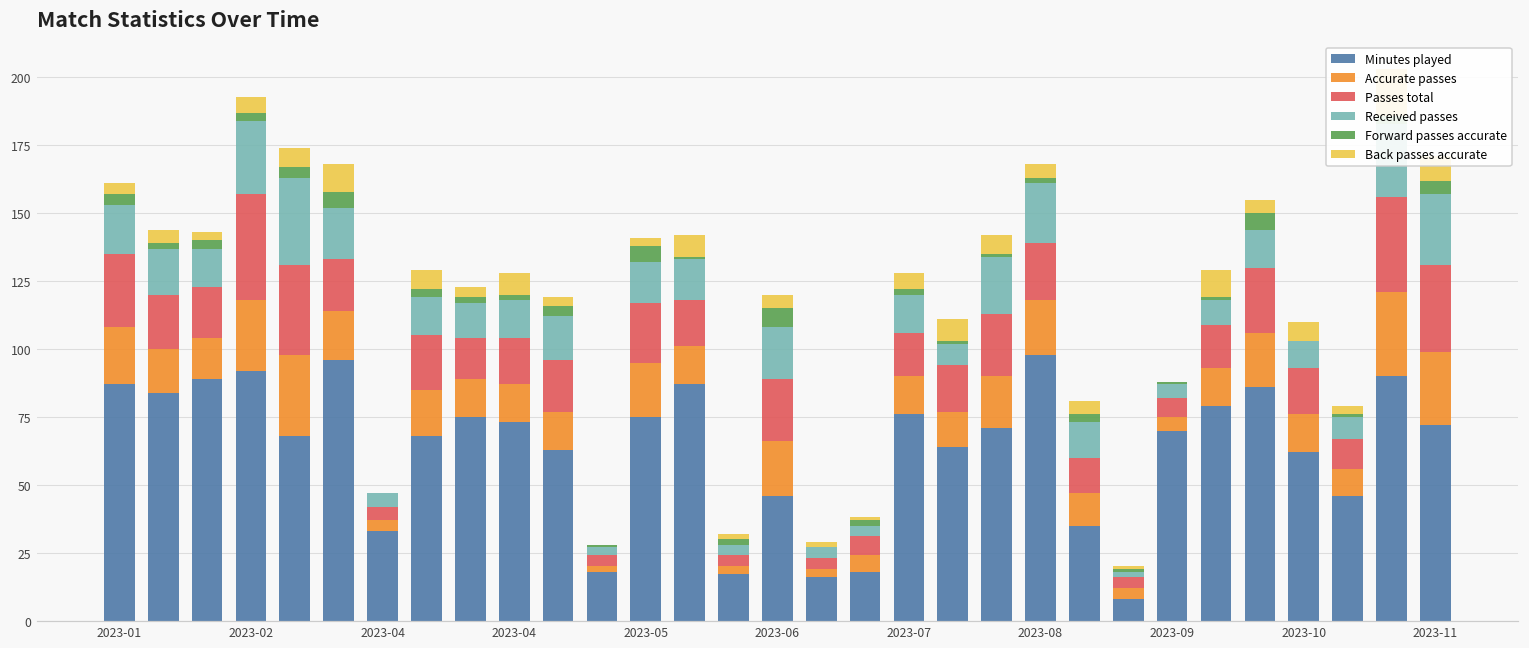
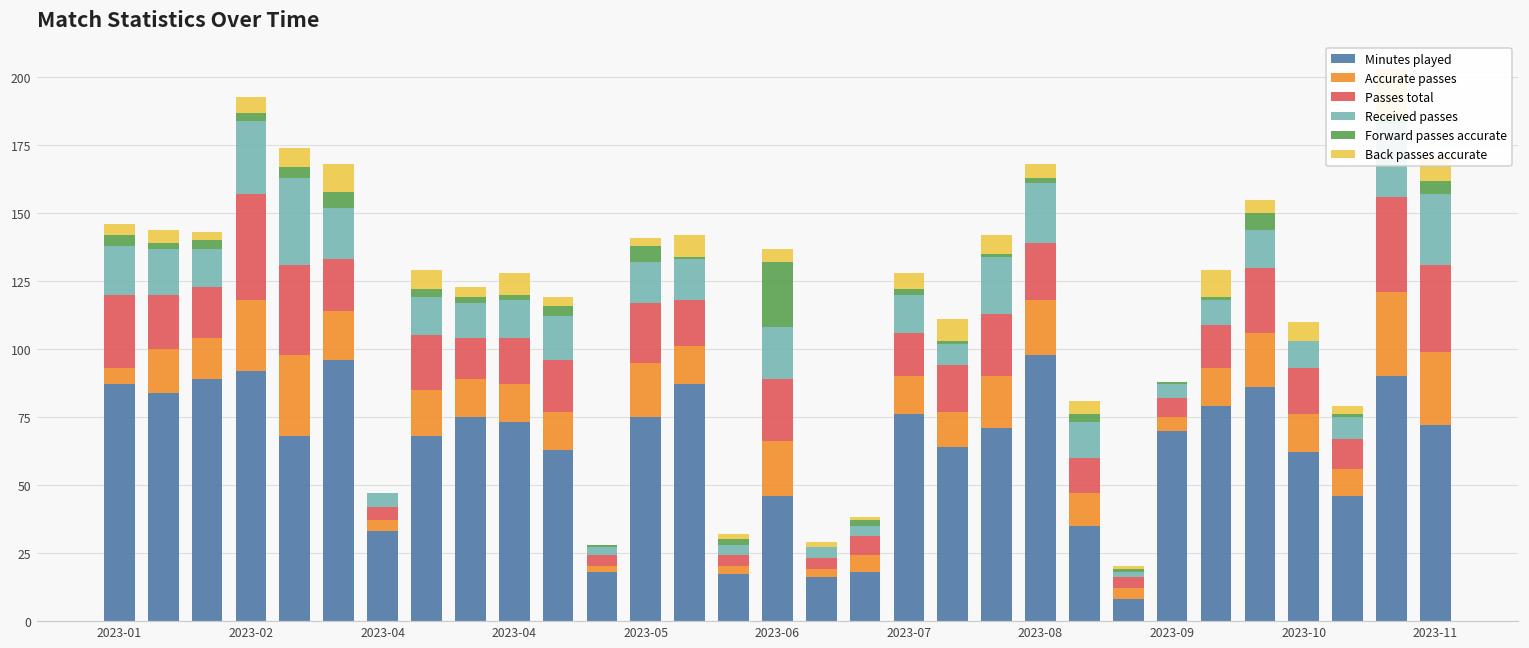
Accurate passes, 2023-01: 21 -> 6
Forward passes accurate, 2023-06: 7 -> 24
